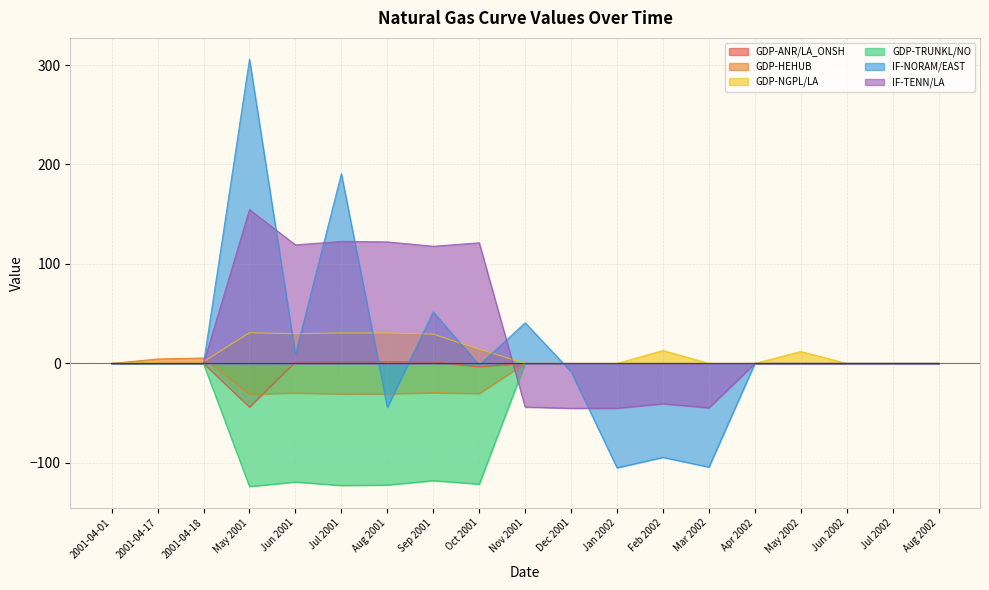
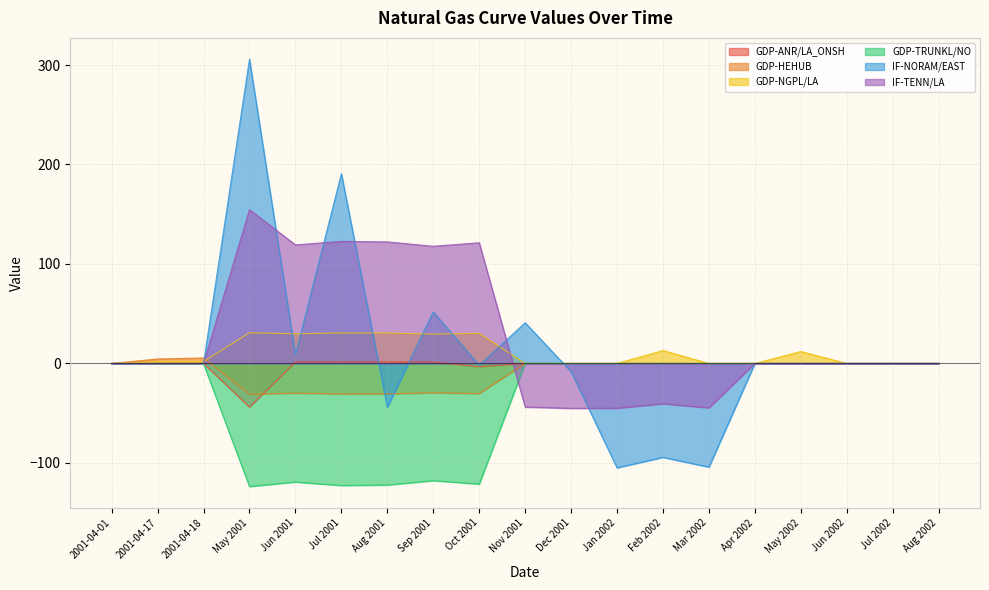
GDP-NGPL/LA, Oct 2001: 10 -> 30
